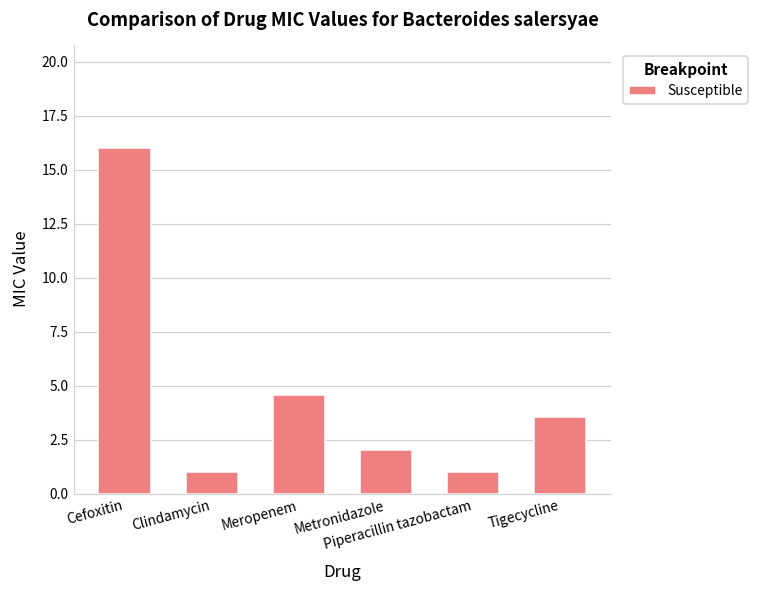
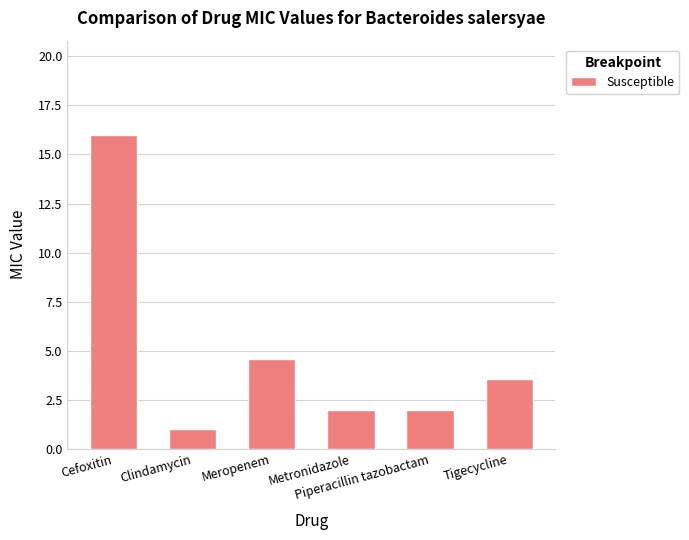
Piperacillin tazobactam: 1 -> 2
